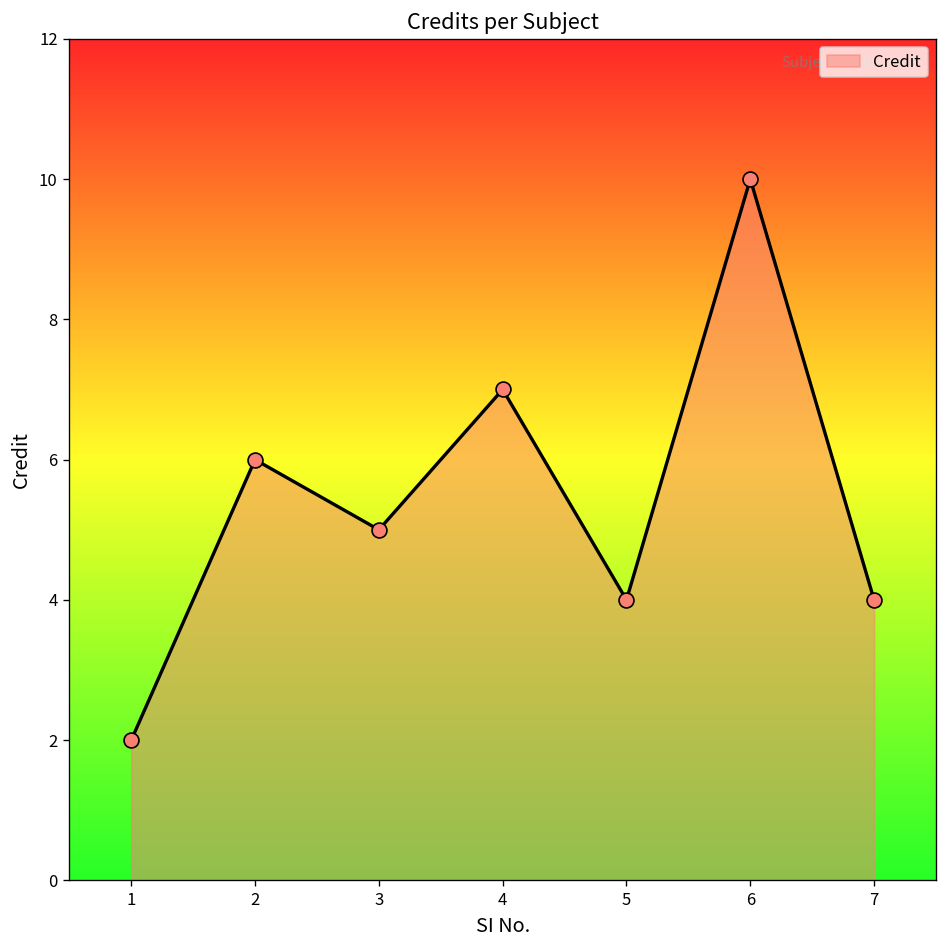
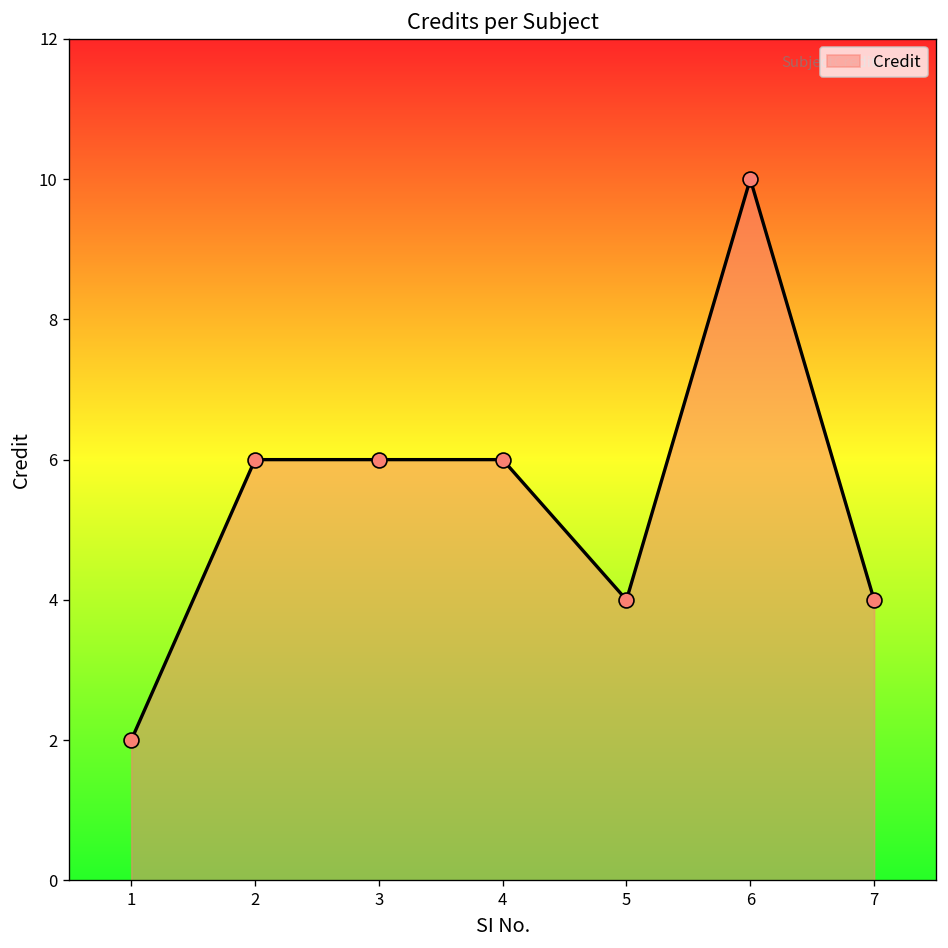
3: 5 -> 6
4: 7 -> 6
